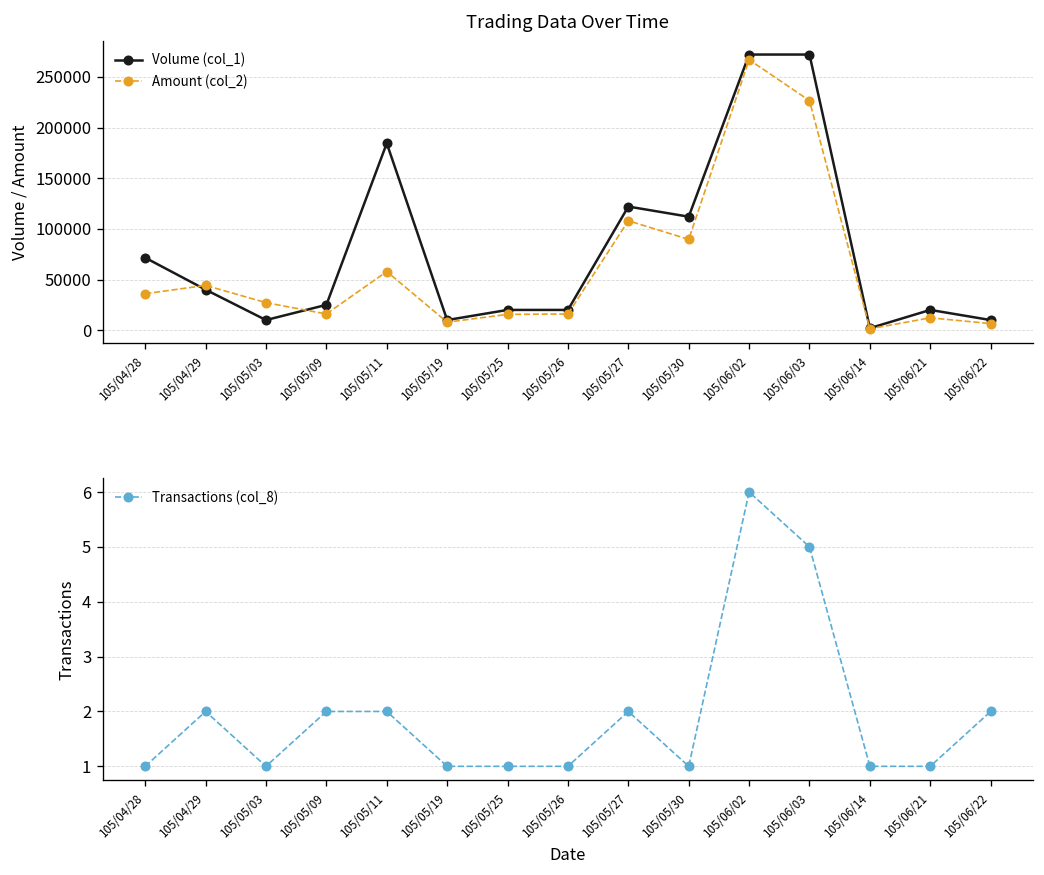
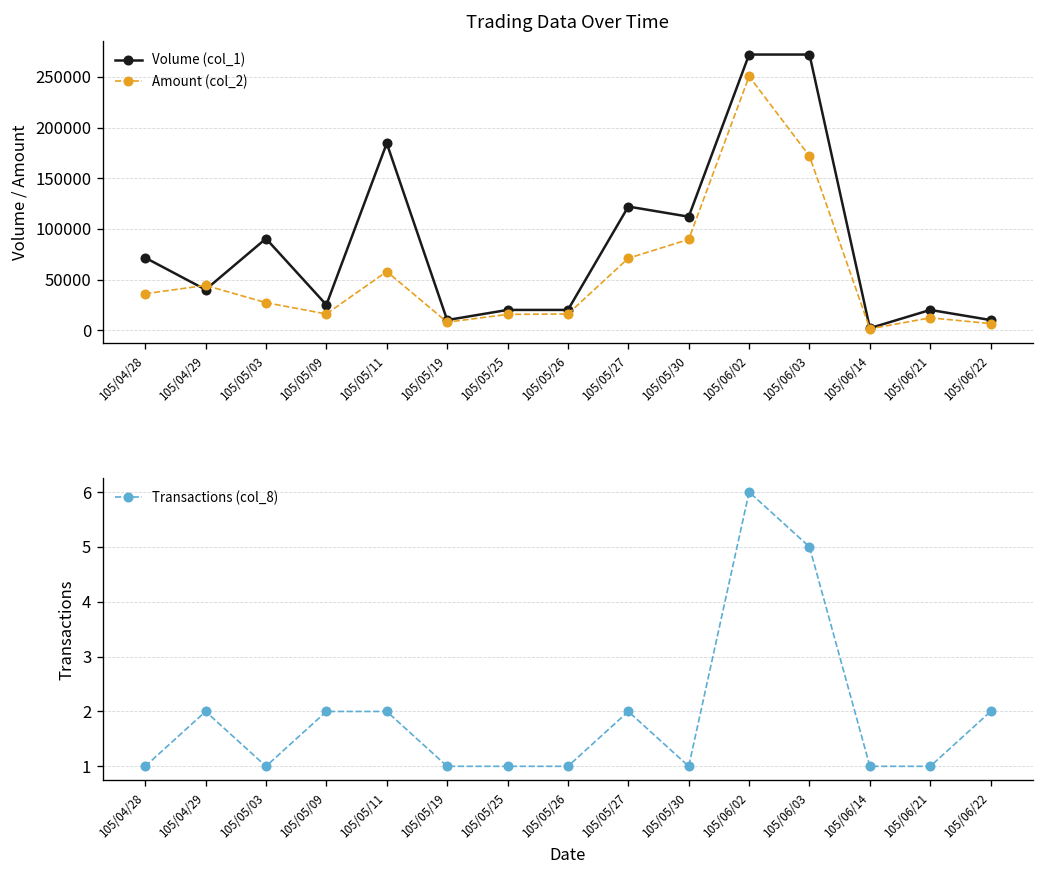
Trading Data Over Time, Volume (col_1), 105/05/03: 10000 -> 90000
Trading Data Over Time, Amount (col_2), 105/05/27: 110000 -> 70000
Trading Data Over Time, Amount (col_2), 105/06/02: 270000 -> 250000
Trading Data Over Time, Amount (col_2), 105/06/03: 230000 -> 170000
